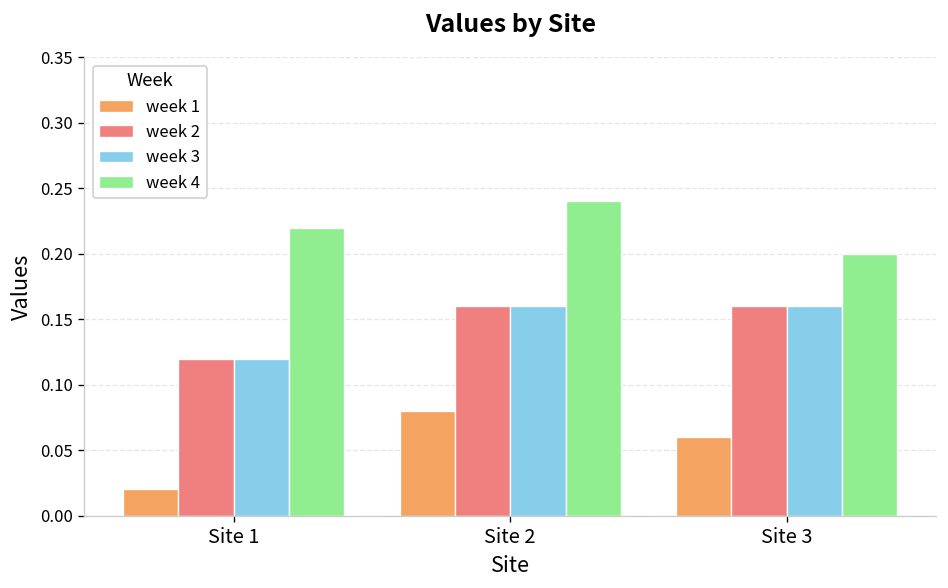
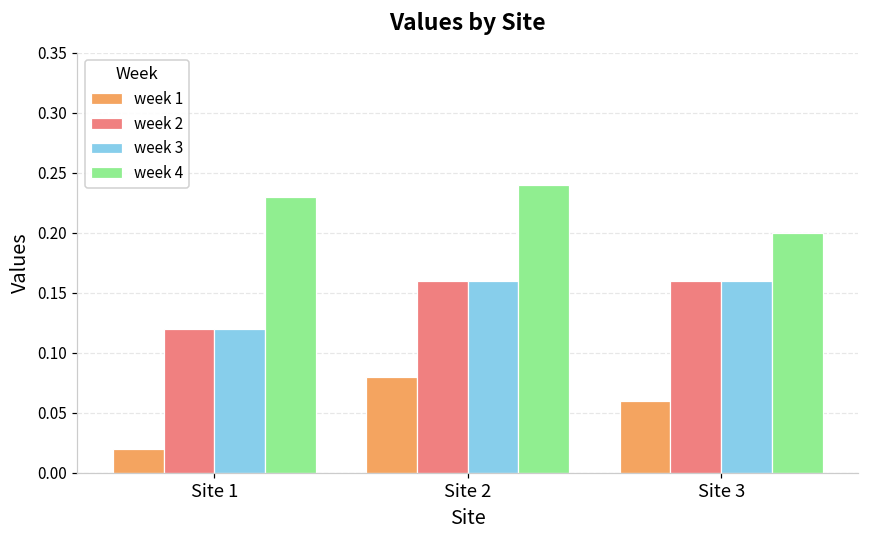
week 4, Site 1: 0.22 -> 0.23
